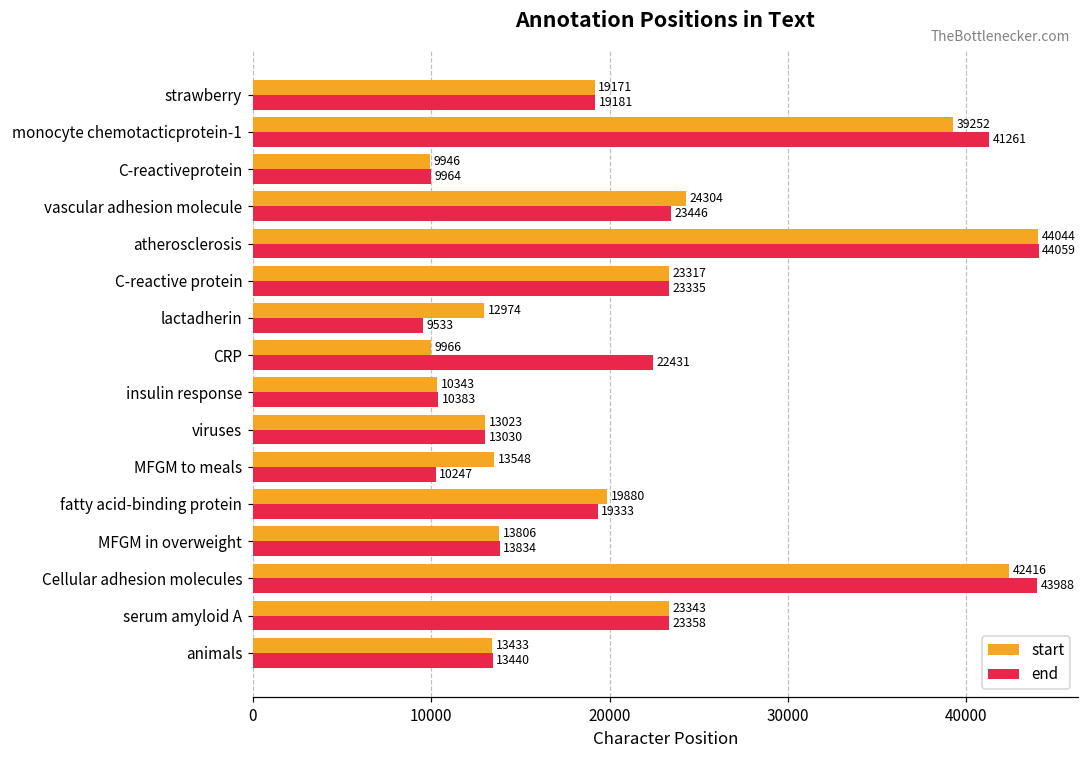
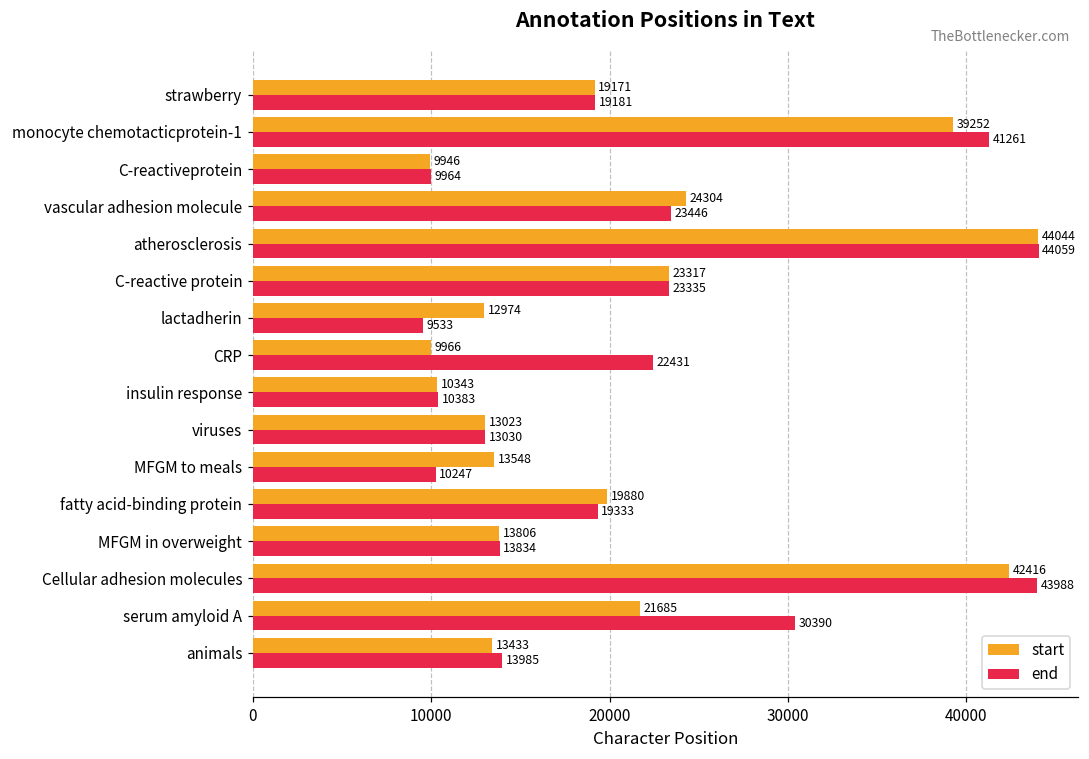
start, serum amyloid A: 23343 -> 21685
end, serum amyloid A: 23358 -> 30390
end, animals: 13440 -> 13985
